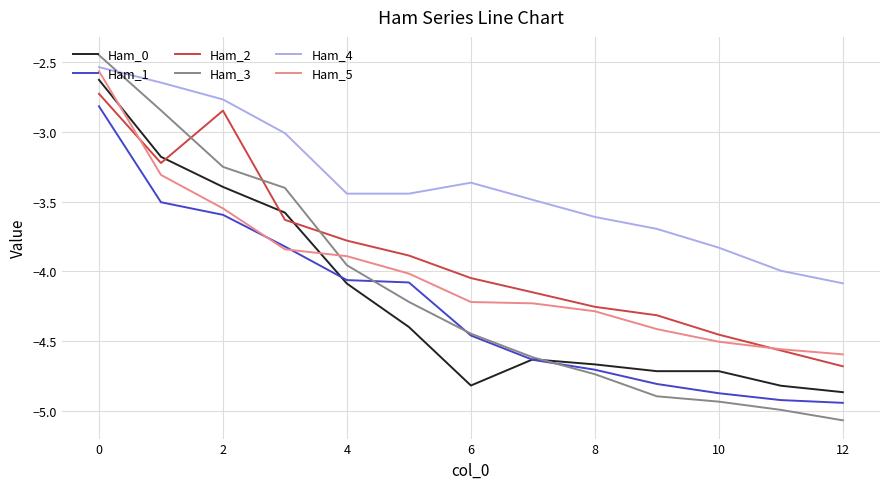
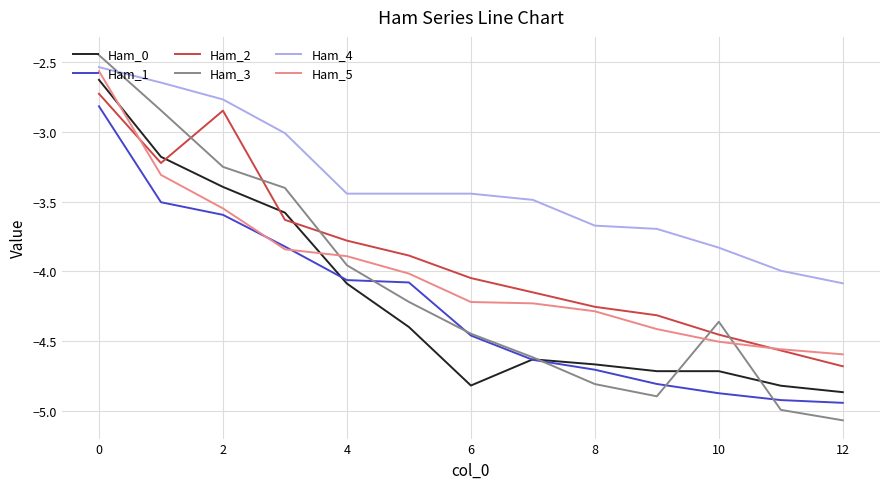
Ham_4, 6: -3.36 -> -3.44
Ham_3, 8: -4.74 -> -4.81
Ham_4, 8: -3.61 -> -3.67
Ham_3, 10: -4.93 -> -4.36
